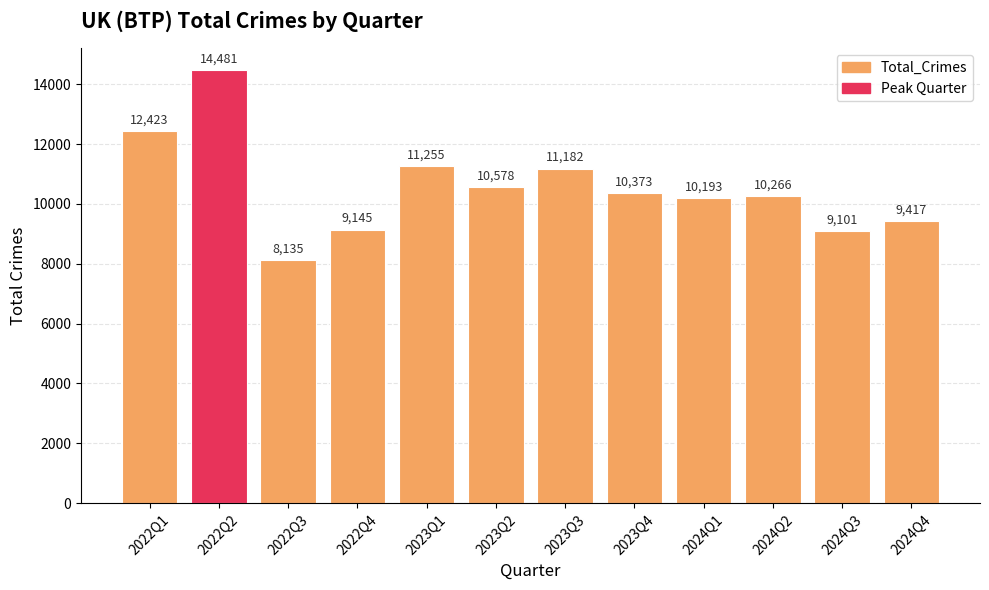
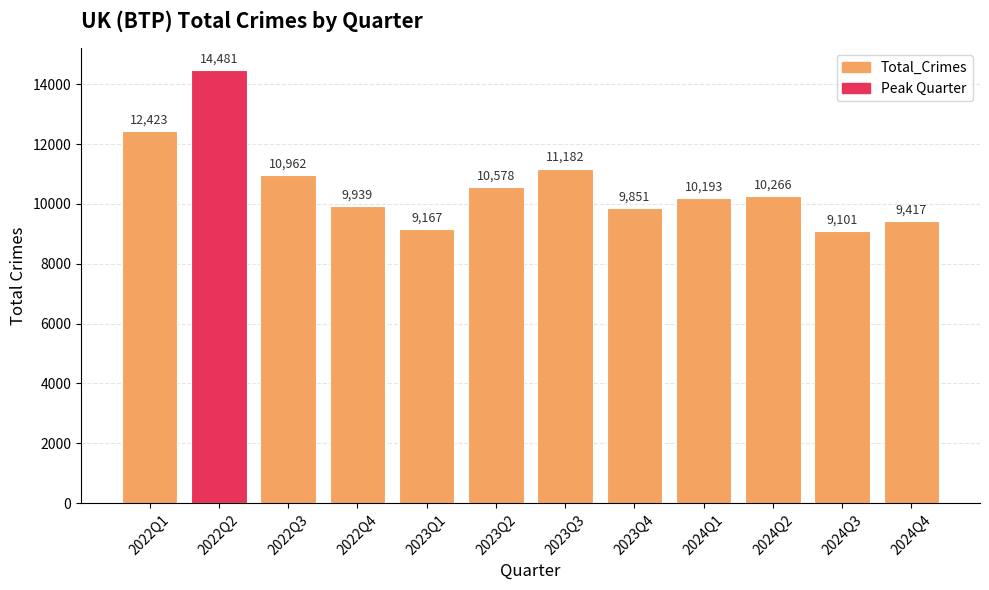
2022Q3: 8,135 -> 10,962
2022Q4: 9,145 -> 9,939
2023Q1: 11,255 -> 9,167
2023Q4: 10,373 -> 9,851
